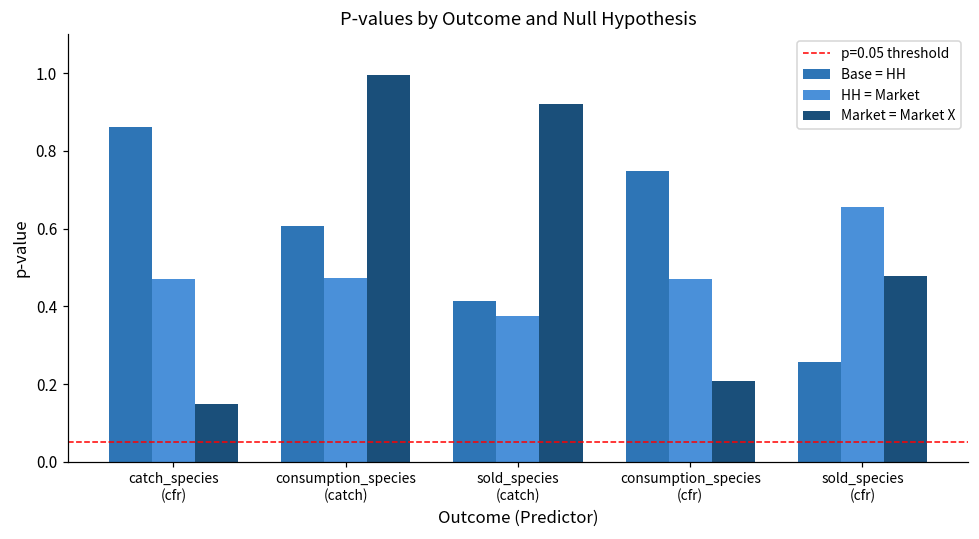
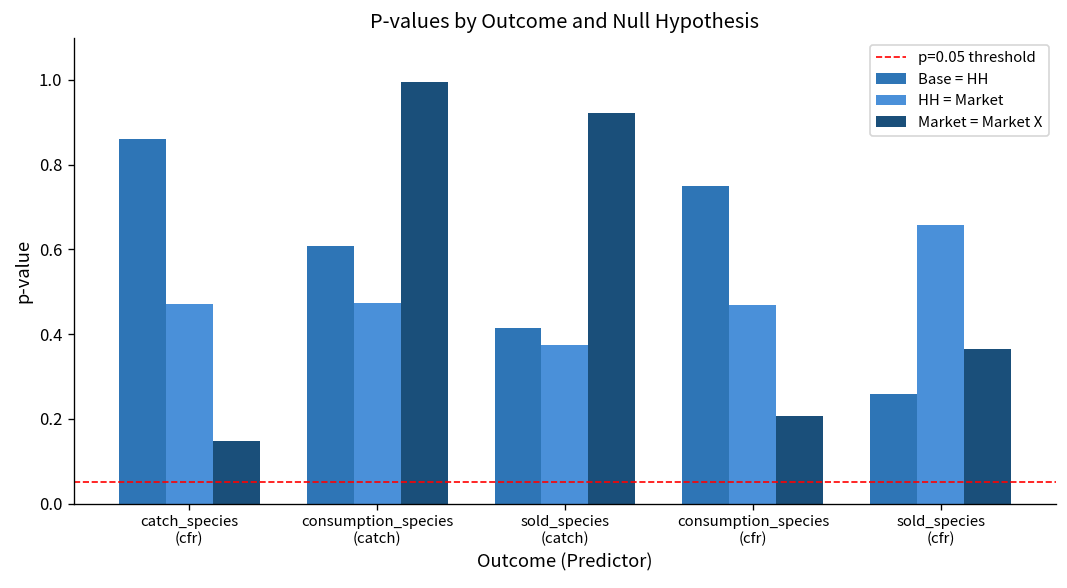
Market = Market X, sold_species (cfr): 0.48 -> 0.36
